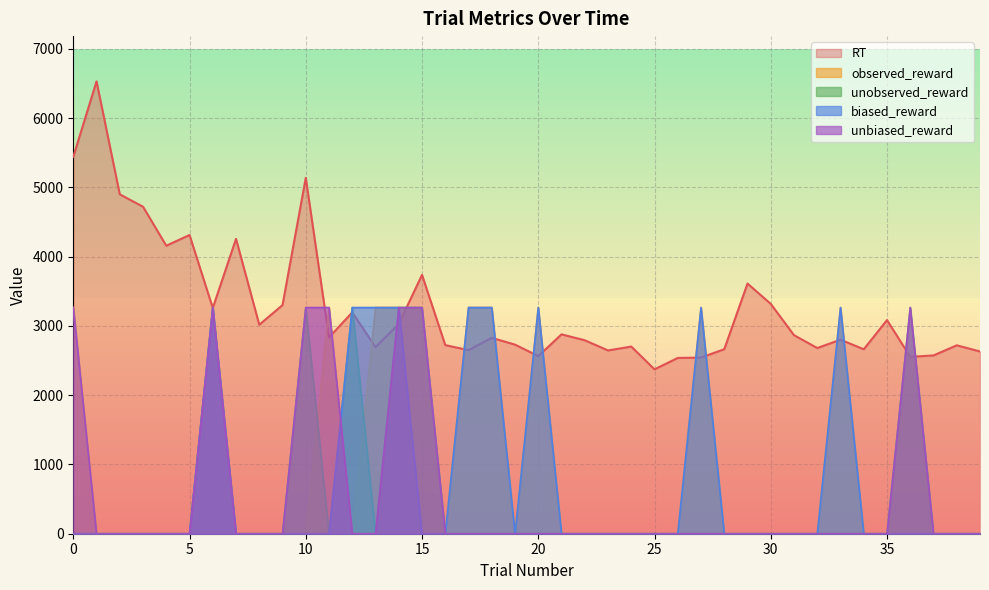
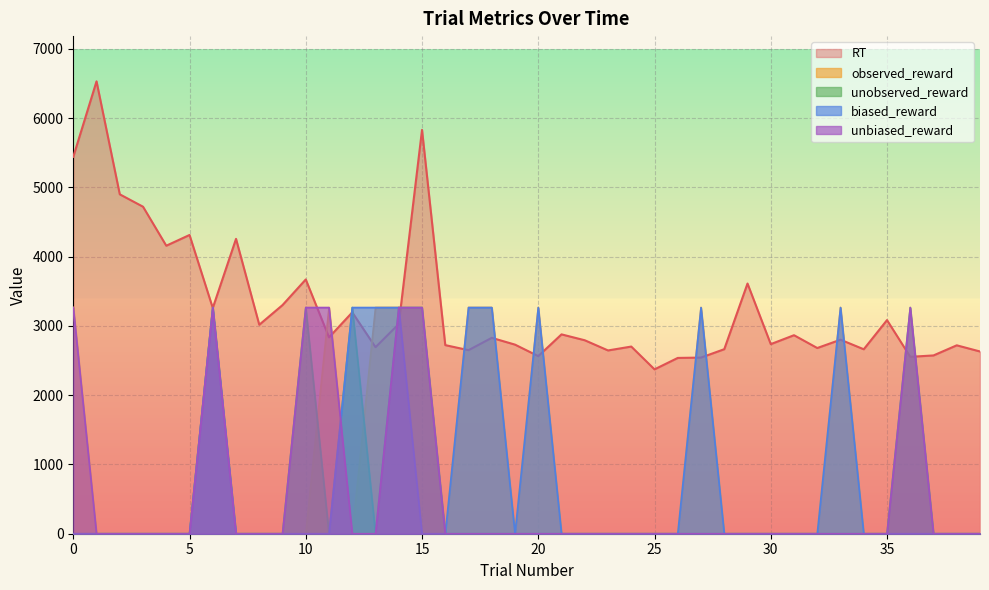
RT, 10: 5100 -> 3700
RT, 15: 3700 -> 5800
RT, 30: 3300 -> 2700
